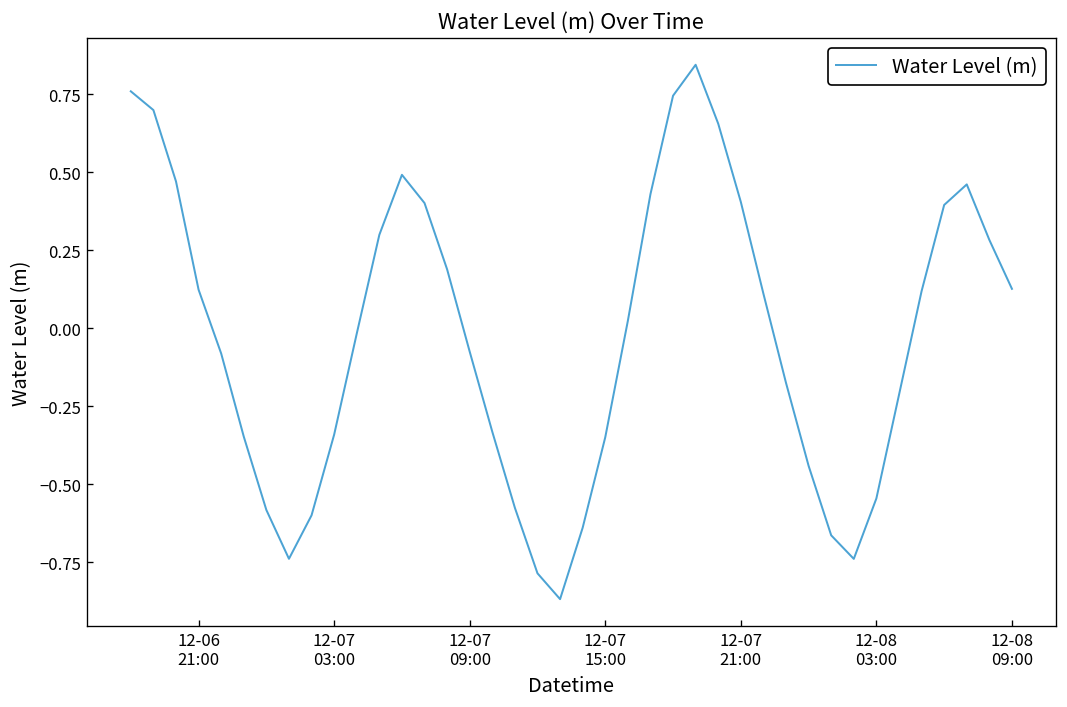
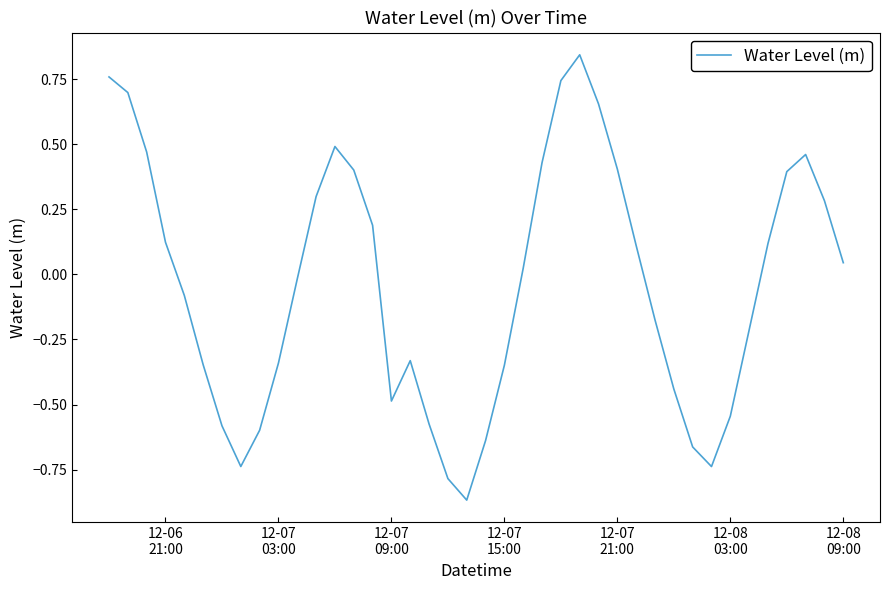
12-07 09:00: -0.07 -> -0.49
12-08 09:00: 0.13 -> 0.05
